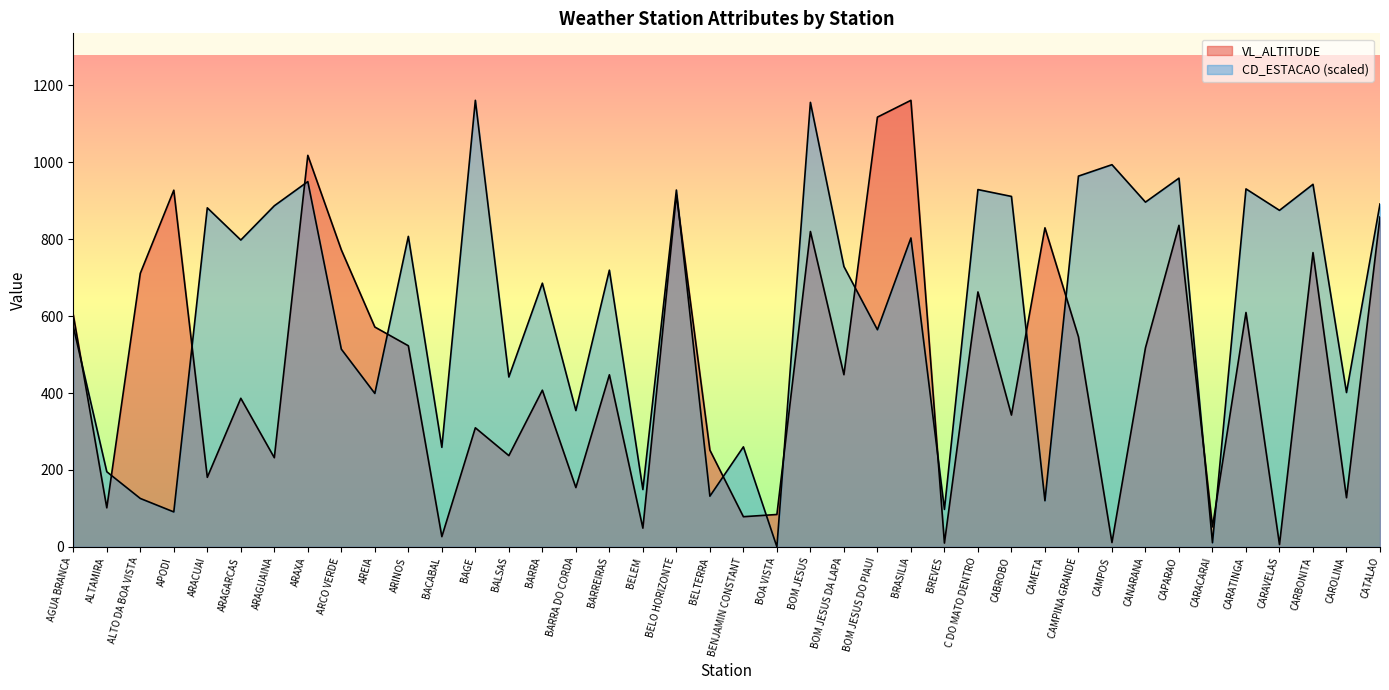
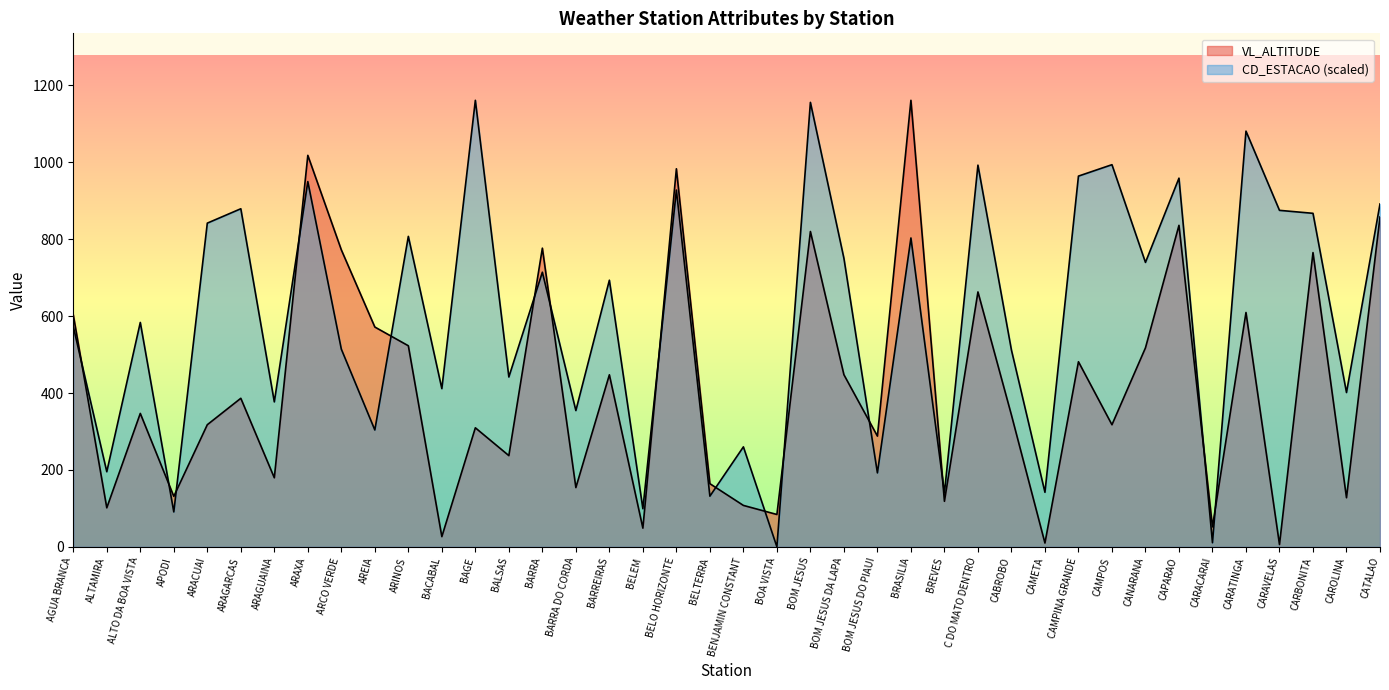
VL_ALTITUDE, ALTO DA BOA VISTA: 710 -> 350
CD_ESTACAO (scaled), ALTO DA BOA VISTA: 130 -> 580
VL_ALTITUDE, APODI: 930 -> 130
VL_ALTITUDE, ARACUAI: 180 -> 320
CD_ESTACAO (scaled), ARACUAI: 880 -> 840
CD_ESTACAO (scaled), ARAGARCAS: 800 -> 880
VL_ALTITUDE, ARAGUAINA: 230 -> 180
CD_ESTACAO (scaled), ARAGUAINA: 890 -> 380
CD_ESTACAO (scaled), AREIA: 400 -> 300
CD_ESTACAO (scaled), BACABAL: 260 -> 410
VL_ALTITUDE, BARRA: 410 -> 780
CD_ESTACAO (scaled), BARRA: 690 -> 710
CD_ESTACAO (scaled), BARREIRAS: 720 -> 690
CD_ESTACAO (scaled), BELEM: 150 -> 100
VL_ALTITUDE, BELO HORIZONTE: 920 -> 980
VL_ALTITUDE, BELTERRA: 250 -> 160
VL_ALTITUDE, BENJAMIN CONSTANT: 80 -> 110
CD_ESTACAO (scaled), BOM JESUS DA LAPA: 730 -> 750
VL_ALTITUDE, BOM JESUS DO PIAUI: 1120 -> 290
CD_ESTACAO (scaled), BOM JESUS DO PIAUI: 560 -> 190
VL_ALTITUDE, BREVES: 10 -> 120
CD_ESTACAO (scaled), BREVES: 100 -> 140
CD_ESTACAO (scaled), C DO MATO DENTRO: 930 -> 990
CD_ESTACAO (scaled), CABROBO: 910 -> 510
VL_ALTITUDE, CAMETA: 830 -> 10
CD_ESTACAO (scaled), CAMETA: 120 -> 140
VL_ALTITUDE, CAMPINA GRANDE: 550 -> 480
VL_ALTITUDE, CAMPOS: 10 -> 320
CD_ESTACAO (scaled), CANARANA: 900 -> 740
CD_ESTACAO (scaled), CARATINGA: 930 -> 1080
CD_ESTACAO (scaled), CARBONITA: 940 -> 870
